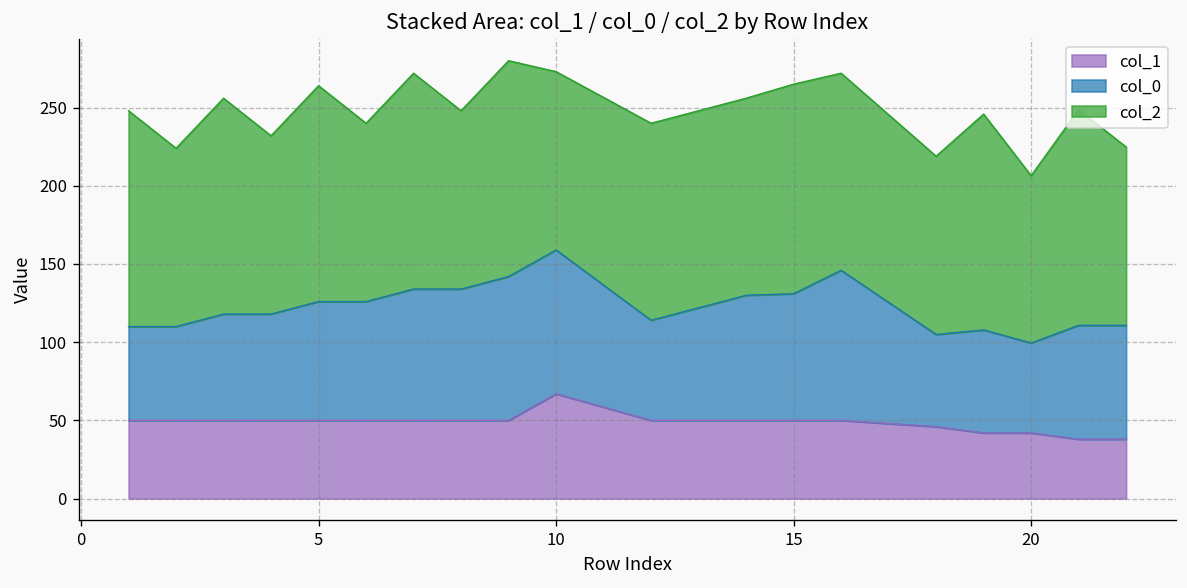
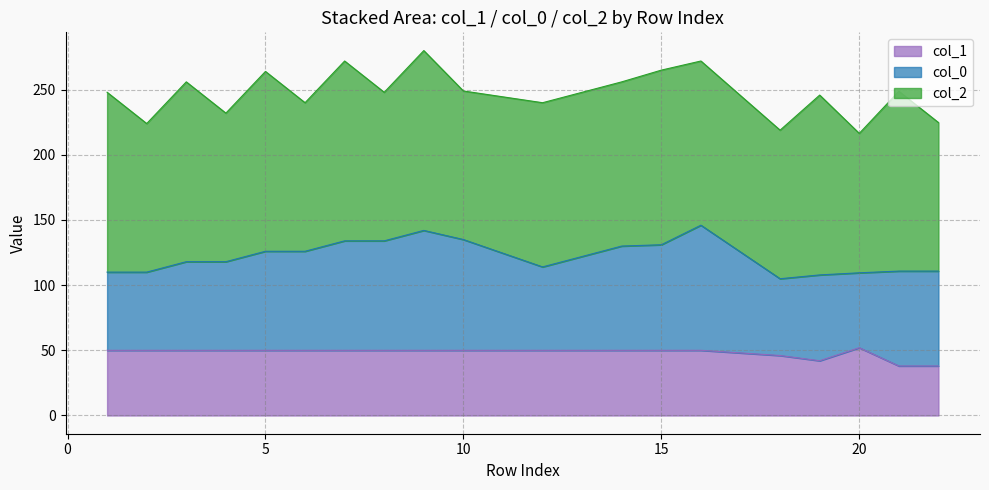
col_1, 10: 67 -> 50
col_0, 10: 92 -> 85
col_1, 20: 42 -> 52
